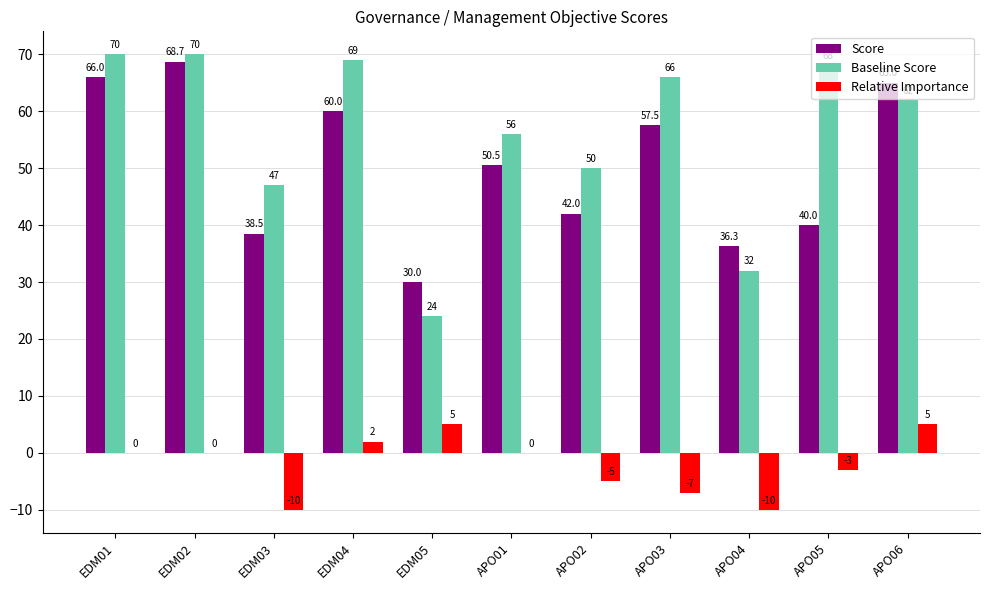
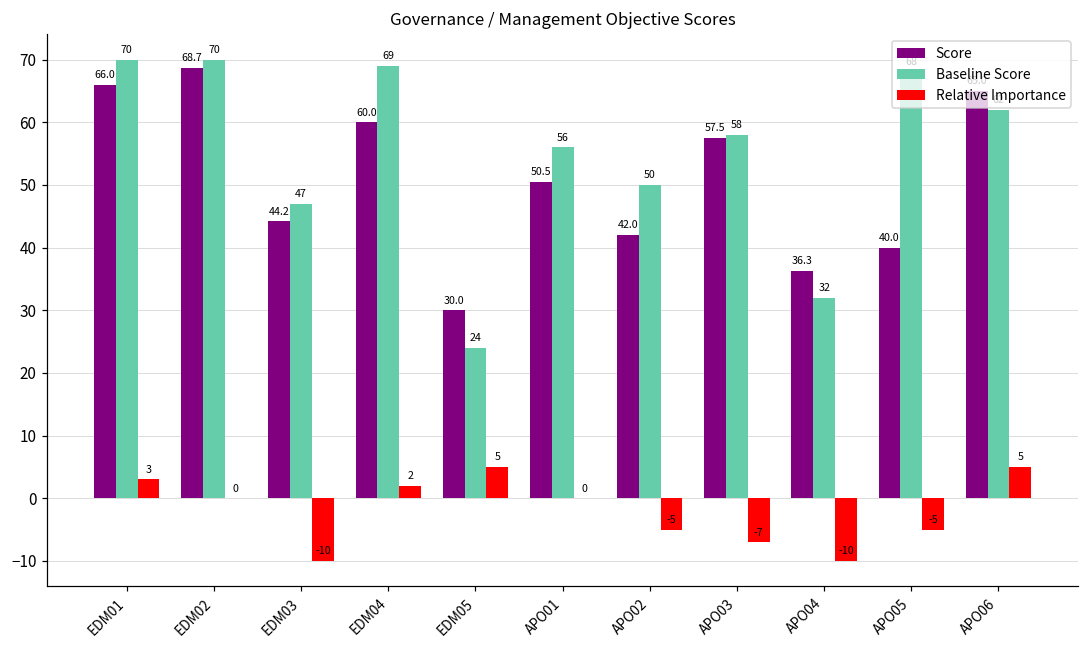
Relative Importance, EDM01: 0 -> 3
Score, EDM03: 38.5 -> 44.2
Baseline Score, APO03: 66 -> 58
Relative Importance, APO05: -3 -> -5
